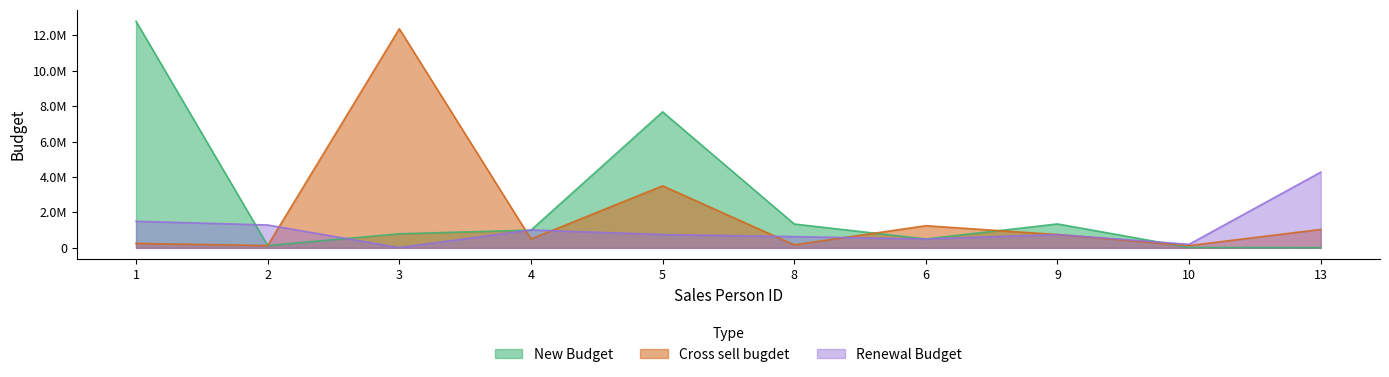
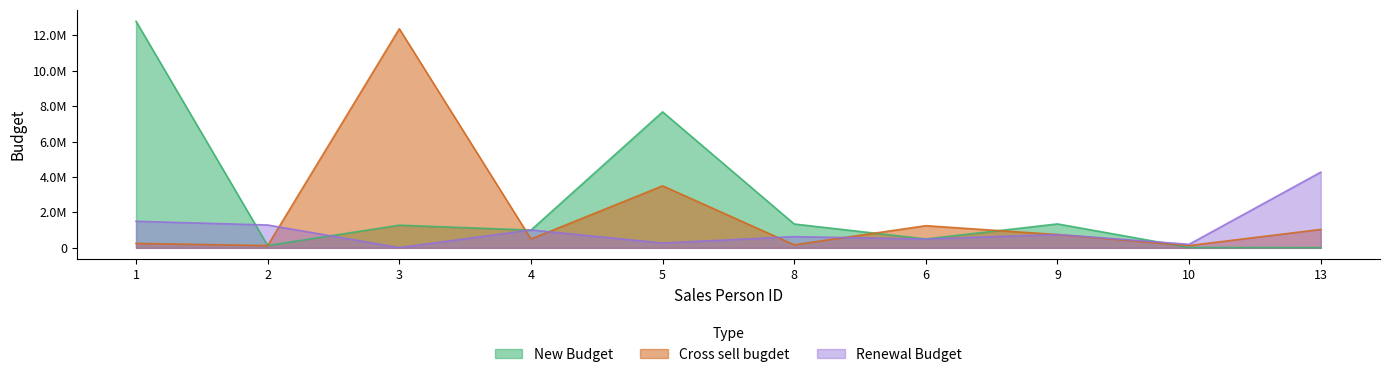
New Budget, 3: 800000 -> 1300000
Renewal Budget, 5: 800000 -> 300000
